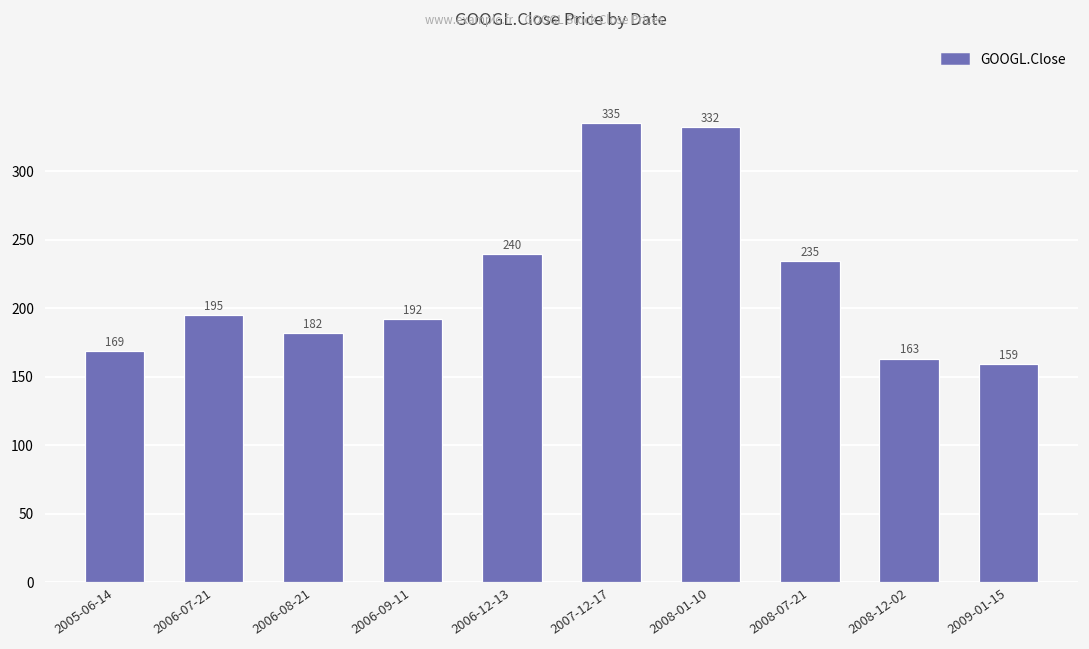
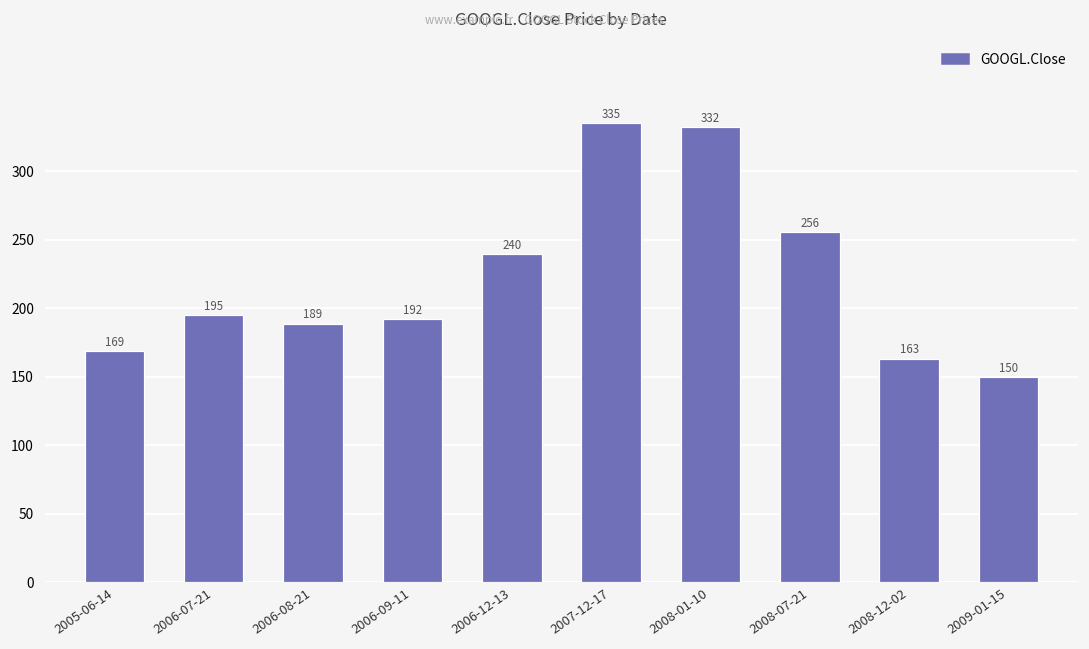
2006-08-21: 182 -> 189
2008-07-21: 235 -> 256
2009-01-15: 159 -> 150
